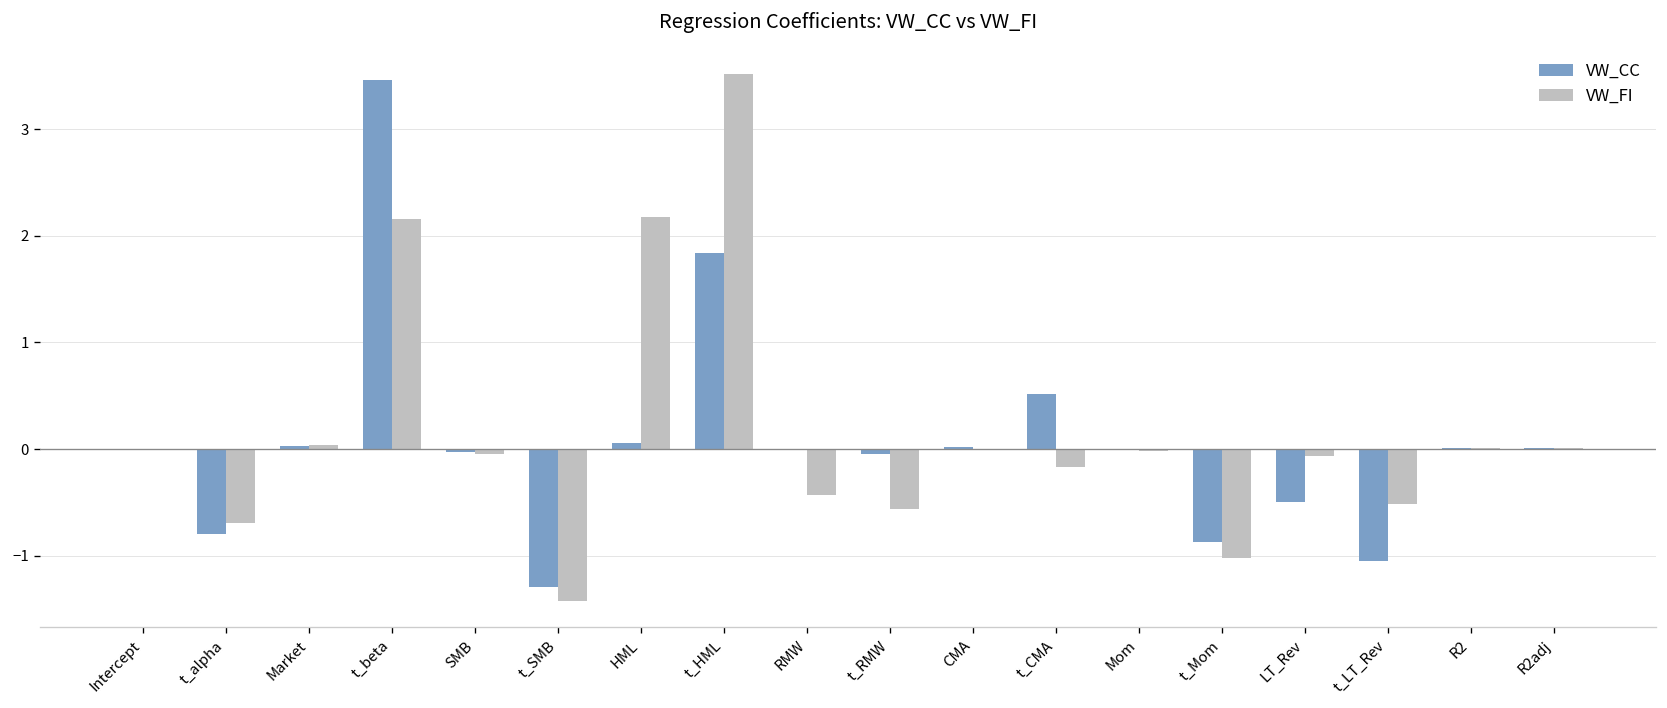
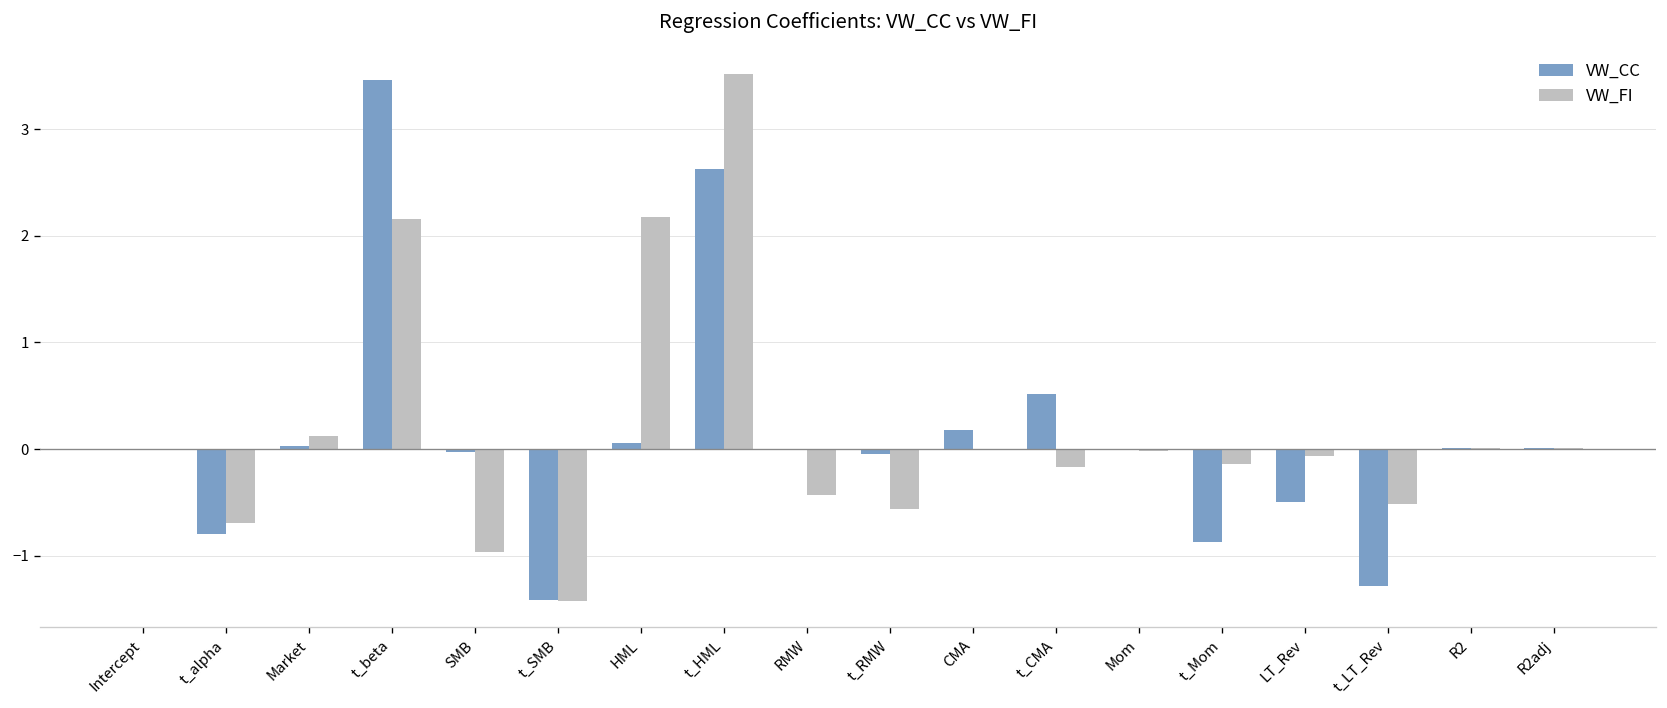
VW_FI, Market: 0.0 -> 0.1
VW_FI, SMB: 0.0 -> -1.0
VW_CC, t_SMB: -1.3 -> -1.4
VW_CC, t_HML: 1.8 -> 2.6
VW_CC, CMA: 0.0 -> 0.2
VW_FI, t_Mom: -1.0 -> -0.1
VW_CC, t_LT_Rev: -1.0 -> -1.3
